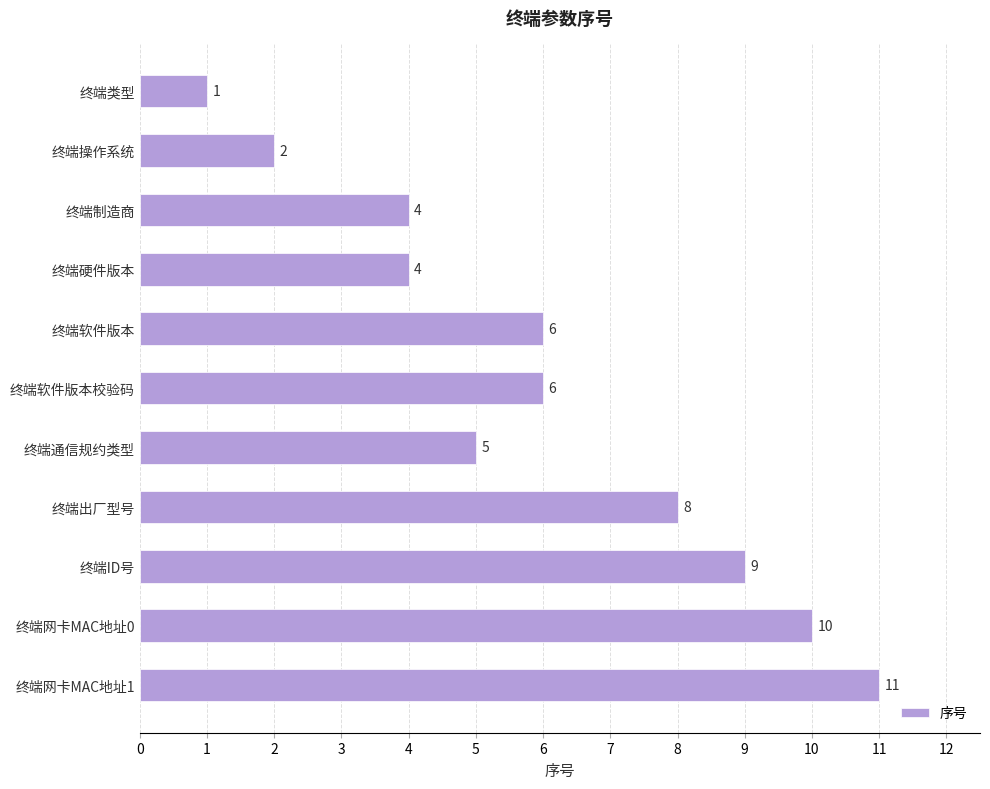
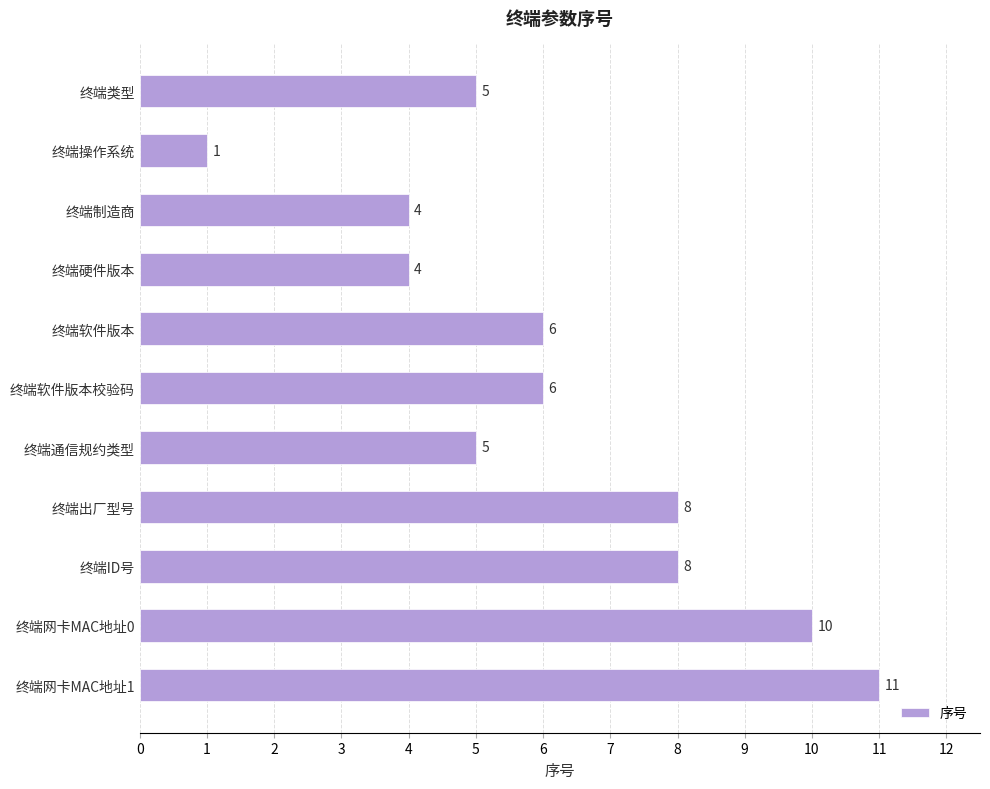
终端类型: 1 -> 5
终端操作系统: 2 -> 1
终端ID号: 9 -> 8
